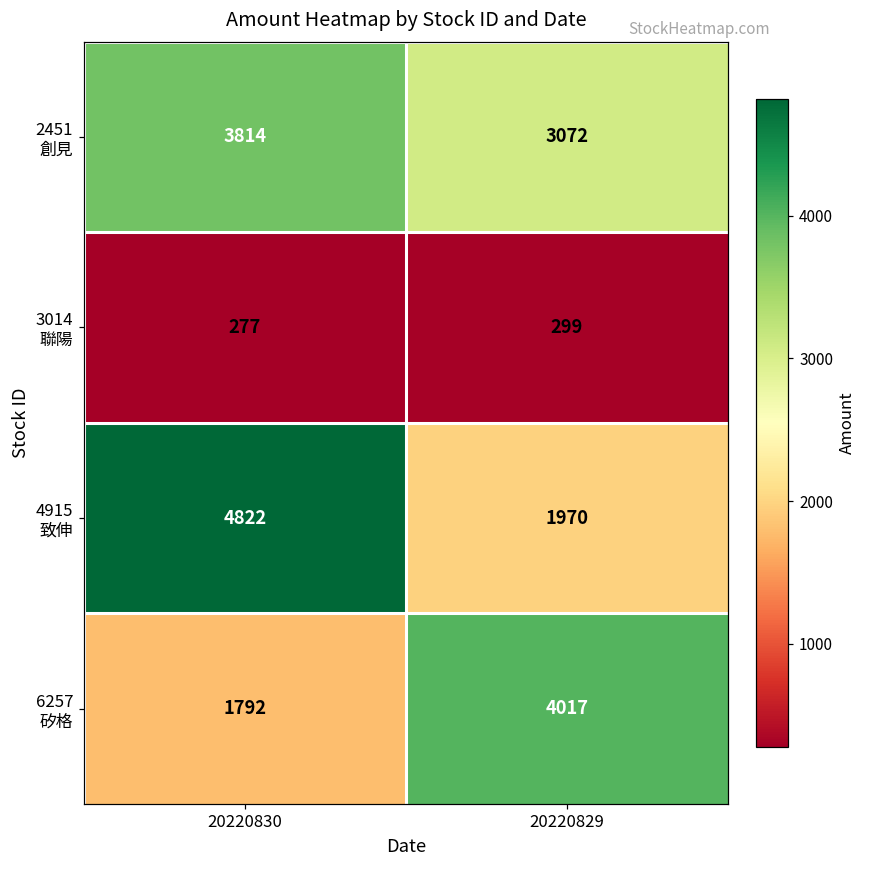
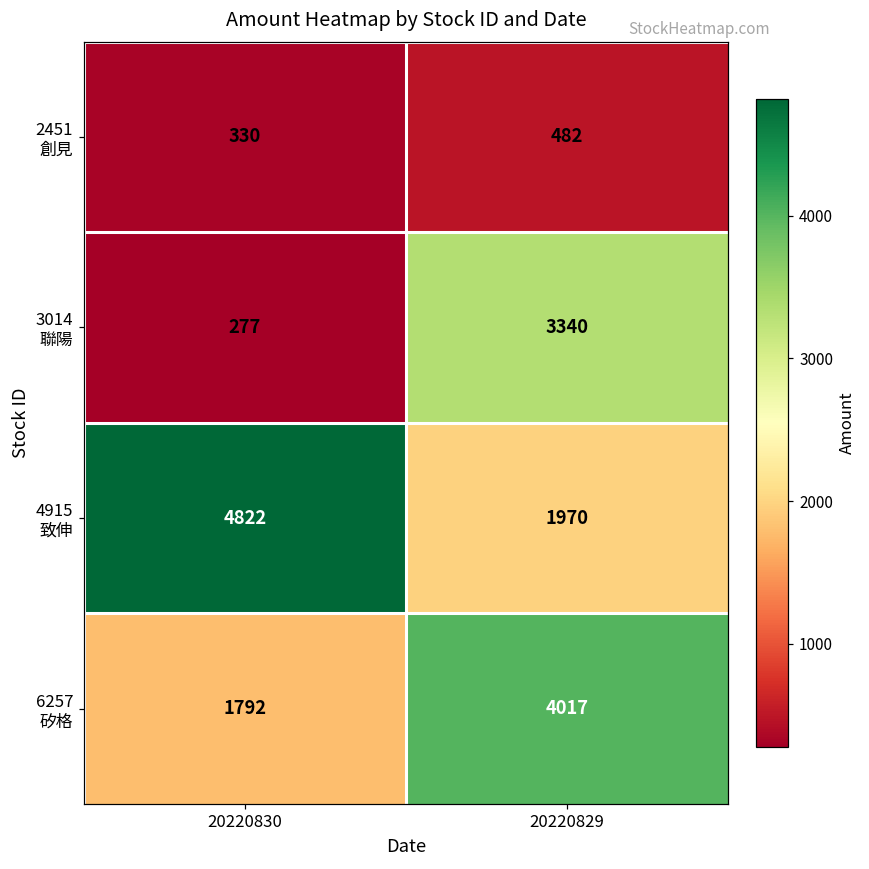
2451 創見, 20220830: 3814 -> 330
2451 創見, 20220829: 3072 -> 482
3014 聯陽, 20220829: 299 -> 3340
